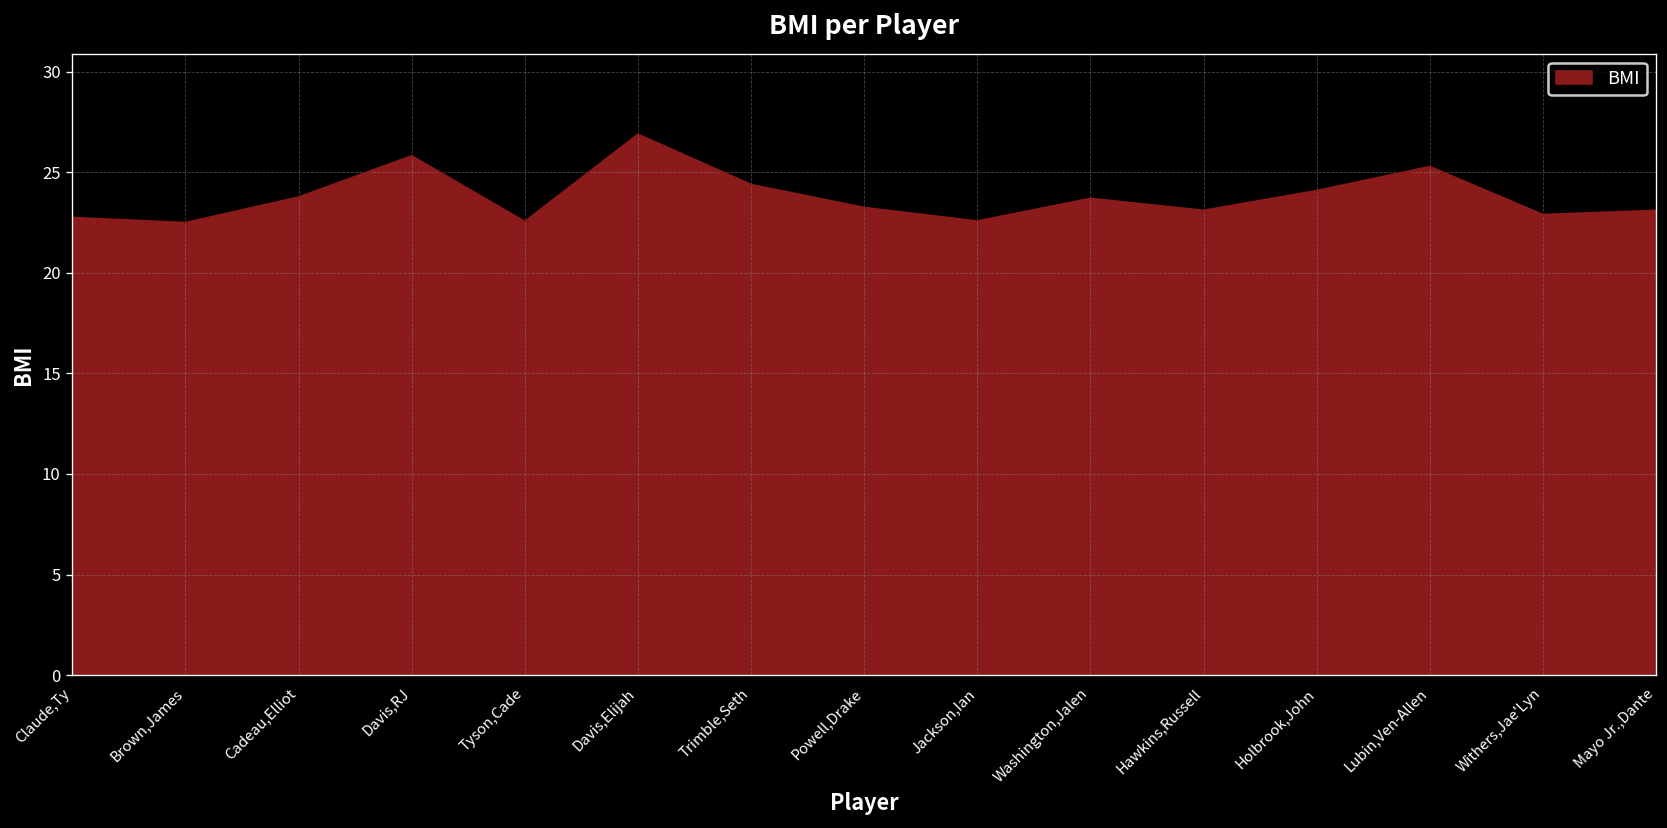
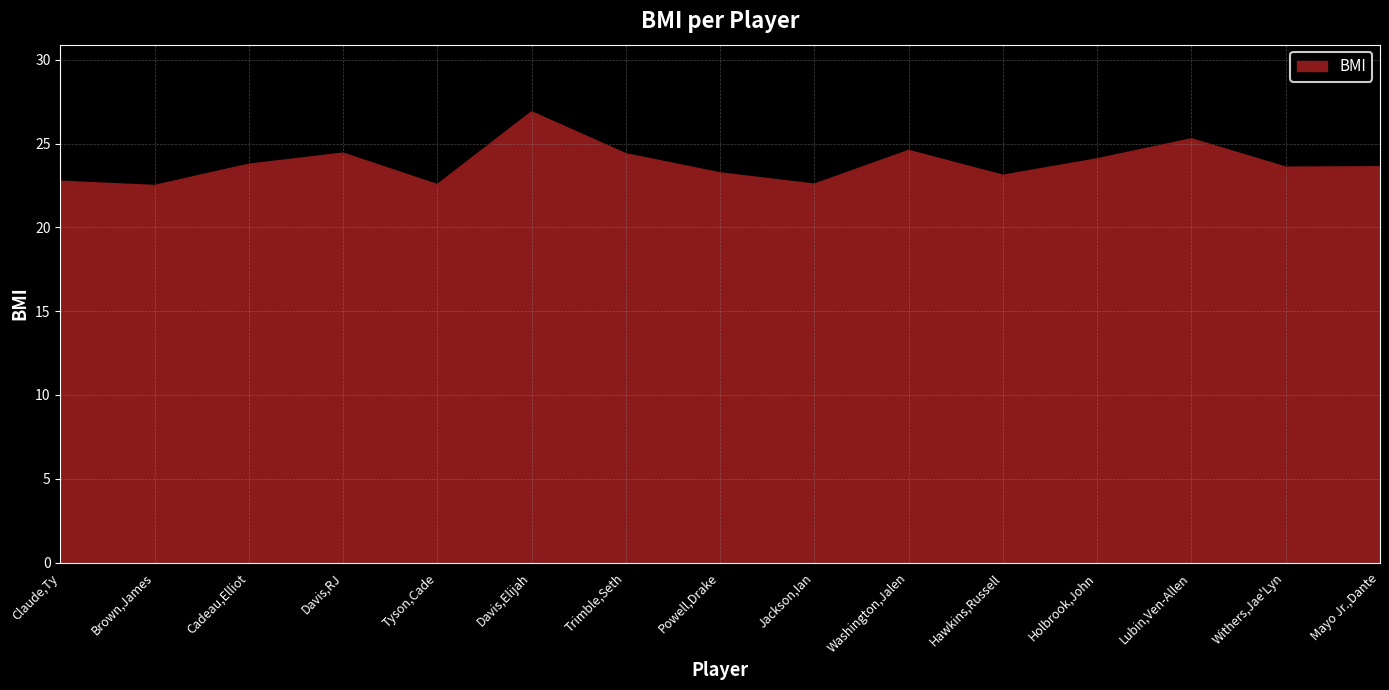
Davis,RJ: 25.8 -> 24.4
Washington,Jalen: 23.7 -> 24.6
Withers,Jae'Lyn: 22.9 -> 23.6
Mayo Jr.,Dante: 23.1 -> 23.6
